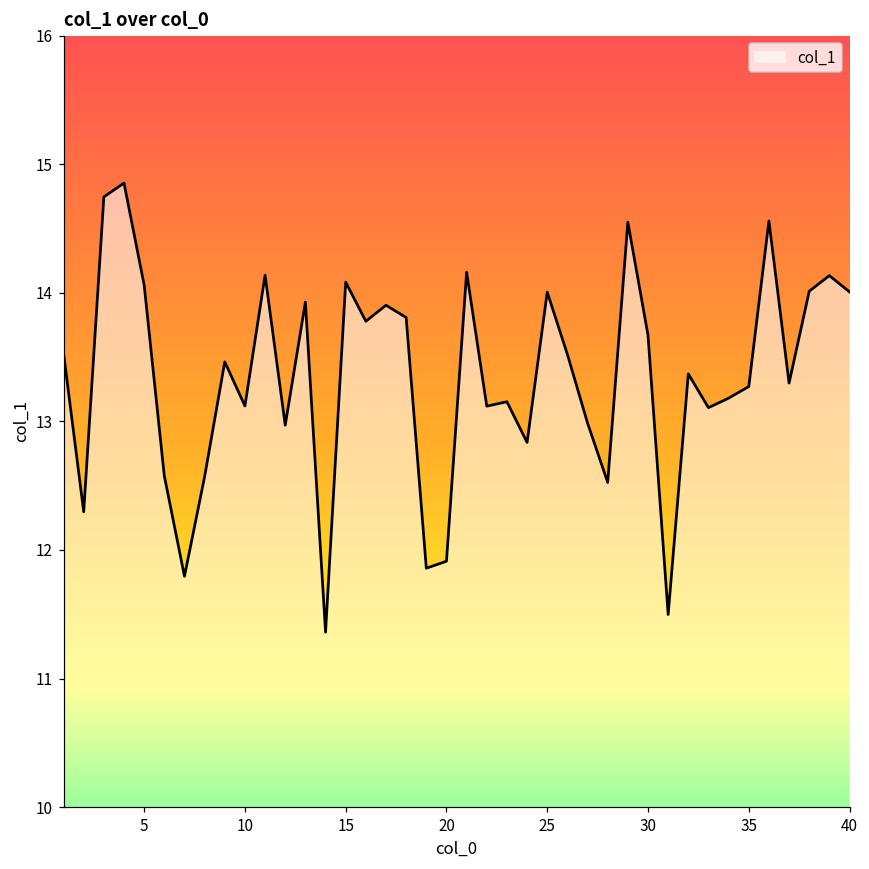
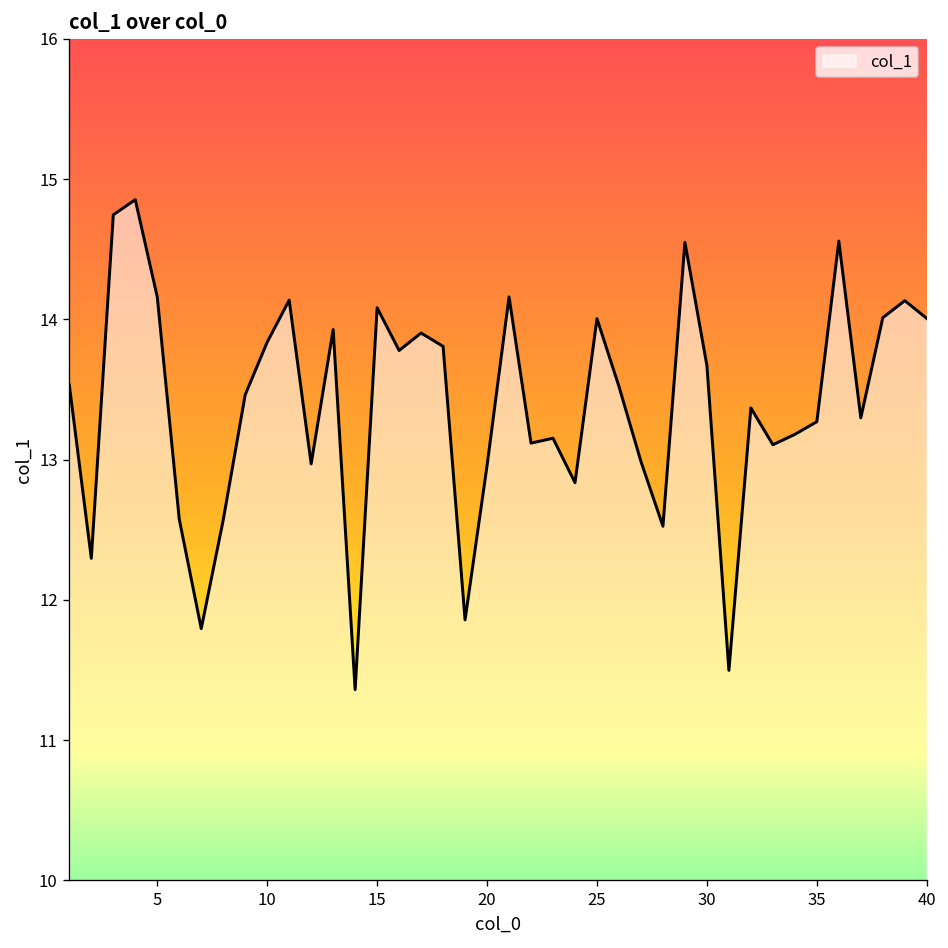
5: 14.06 -> 14.16
10: 13.12 -> 13.84
20: 11.91 -> 12.96
